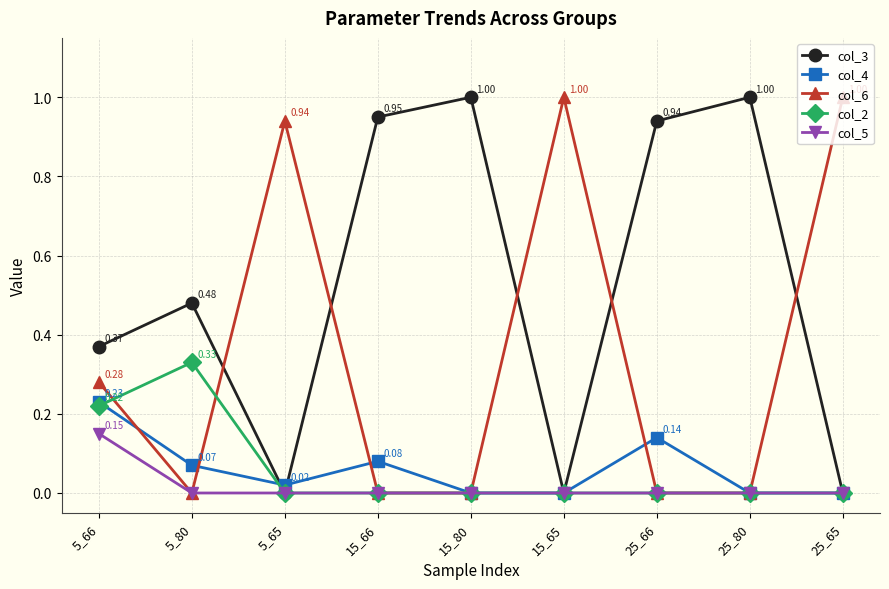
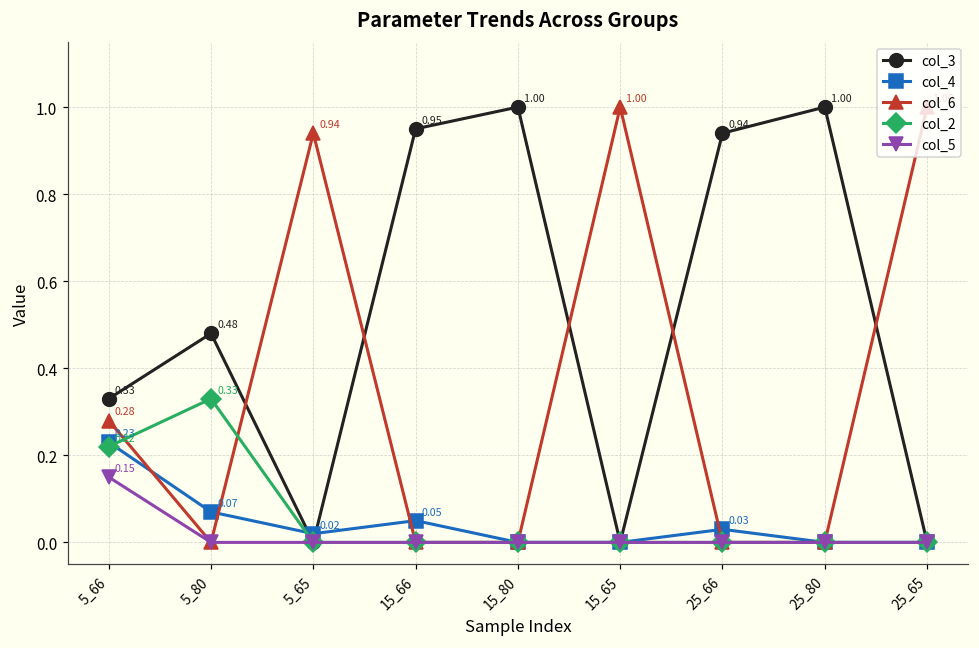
col_3, 5_66: 0.37 -> 0.33
col_4, 15_66: 0.08 -> 0.05
col_4, 25_66: 0.14 -> 0.03
